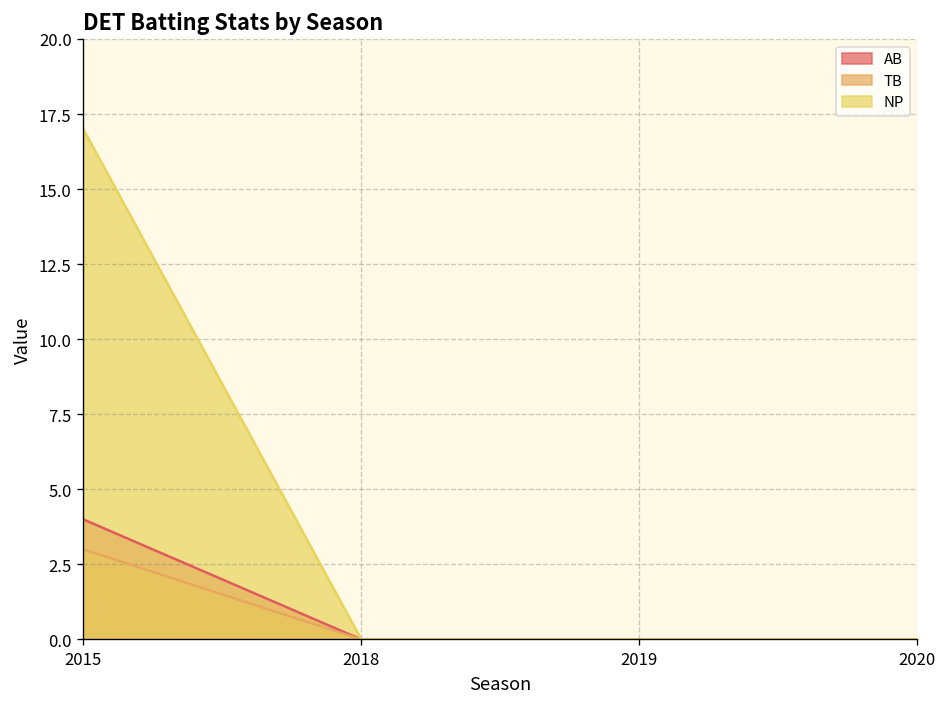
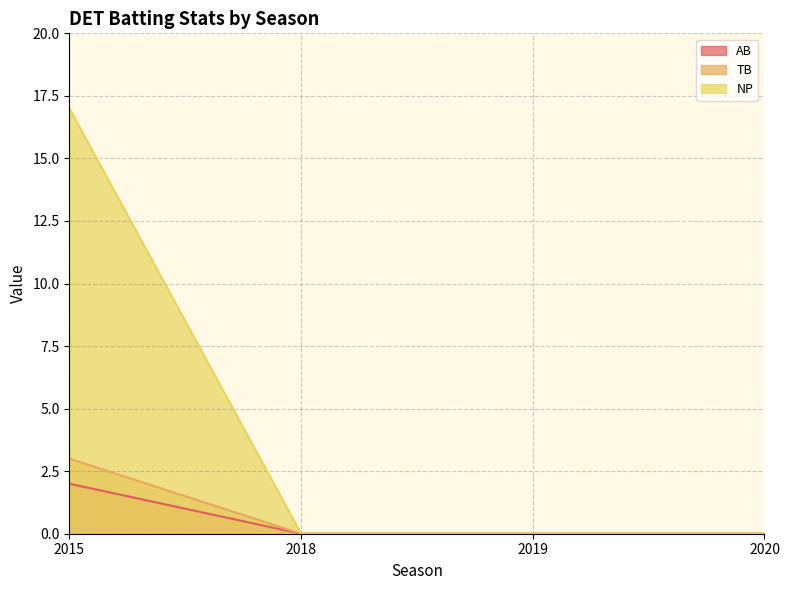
AB, 2015: 4 -> 2
